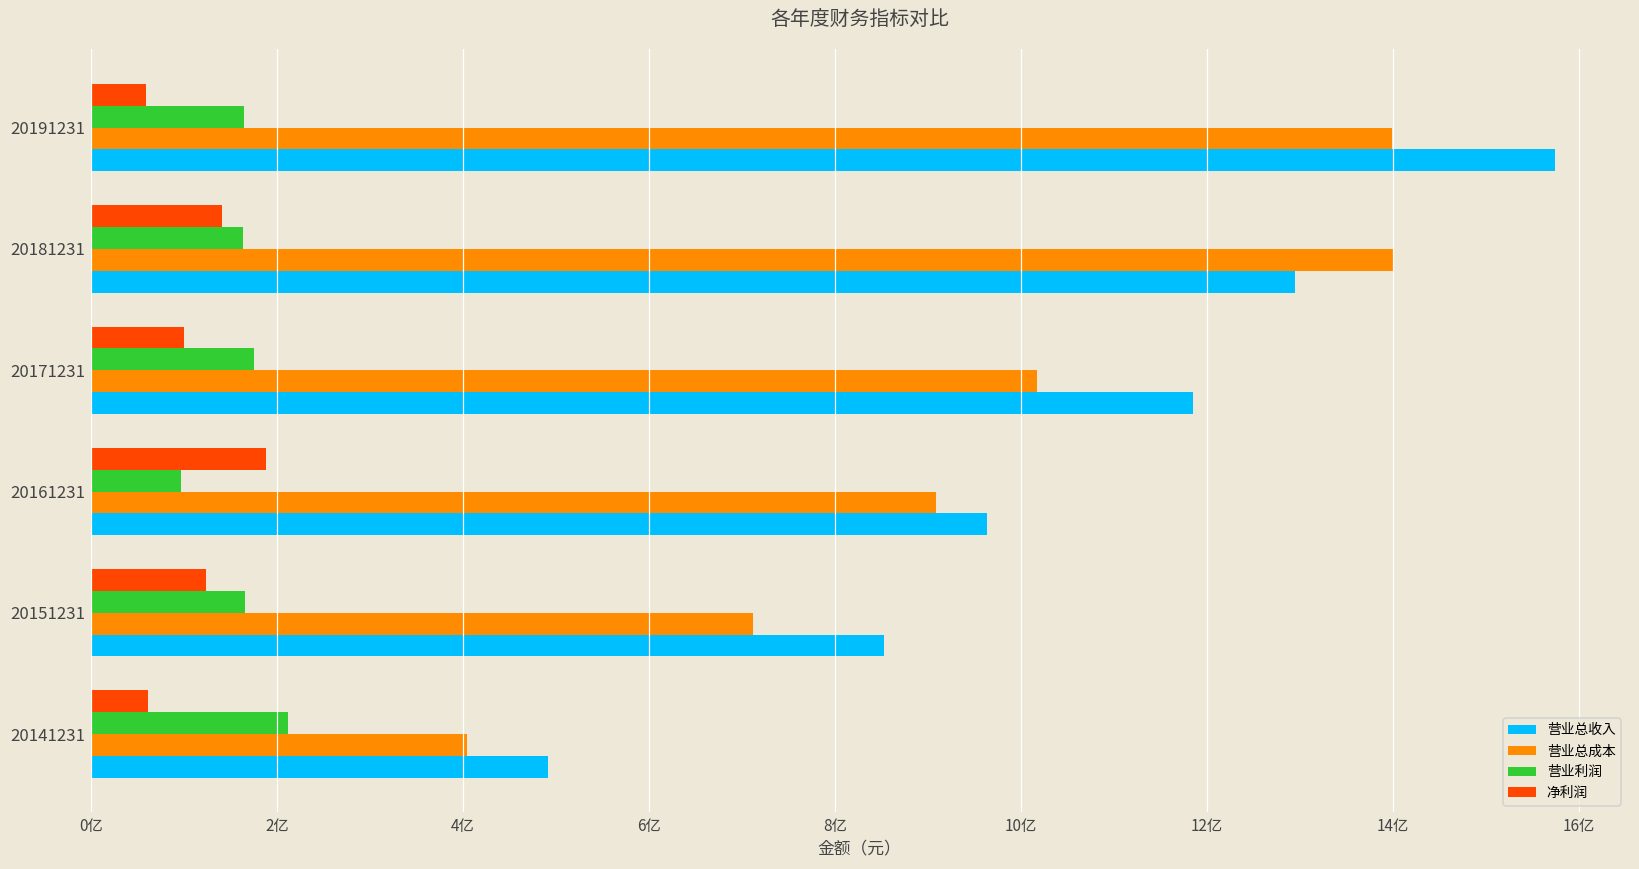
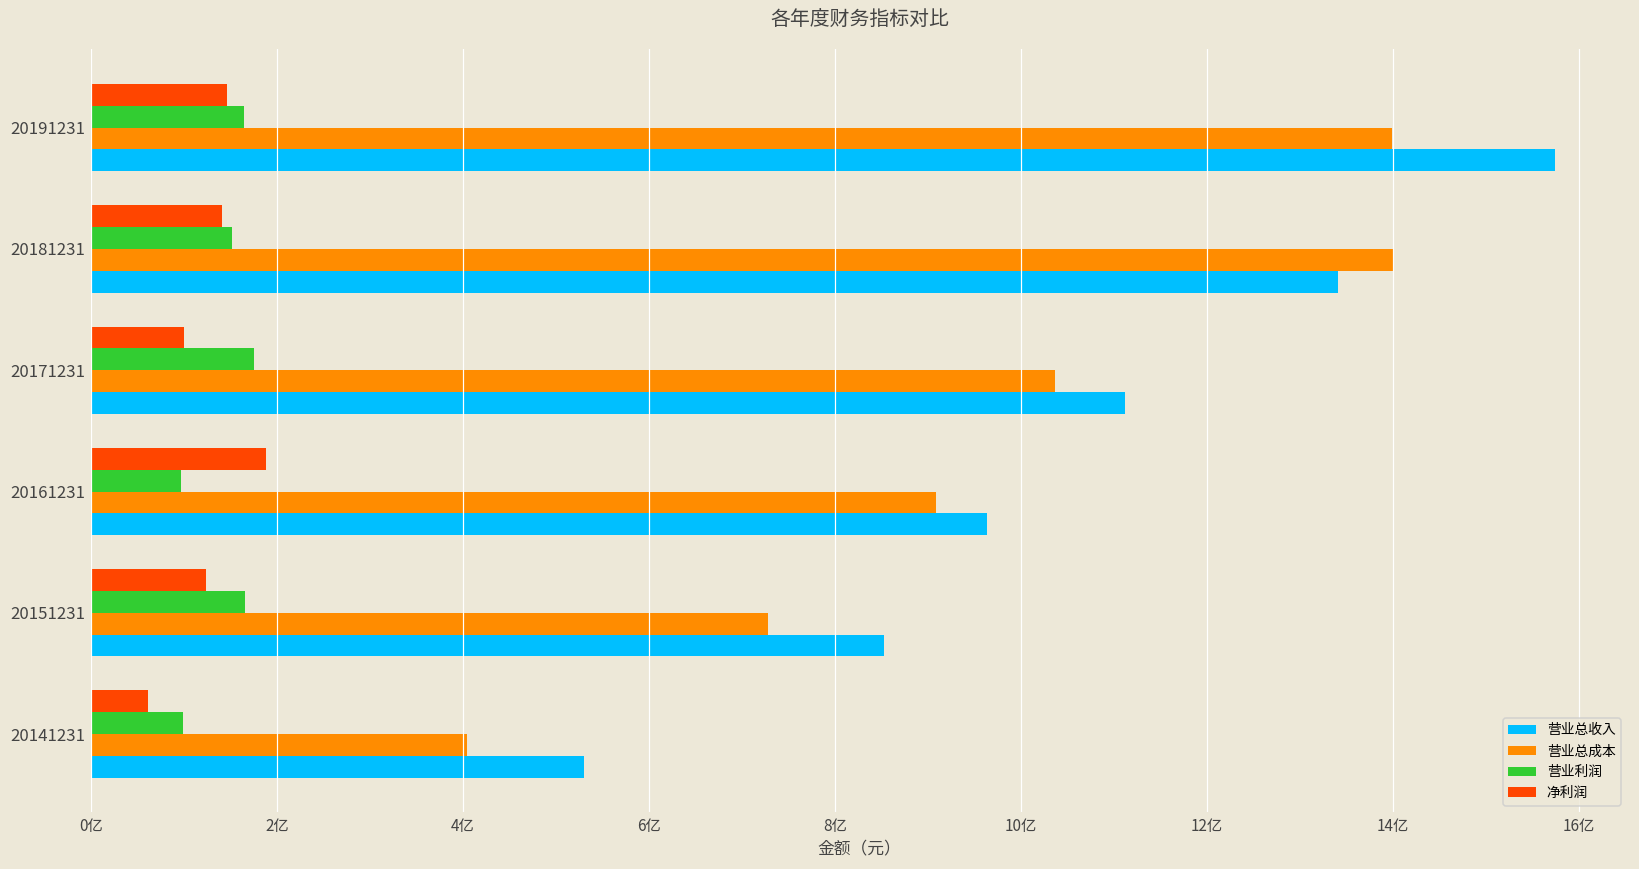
净利润, 20191231: 0.6亿 -> 1.5亿
营业利润, 20181231: 1.6亿 -> 1.5亿
营业总收入, 20181231: 12.9亿 -> 13.4亿
营业总成本, 20171231: 10.2亿 -> 10.4亿
营业总收入, 20171231: 11.9亿 -> 11.1亿
营业总成本, 20151231: 7.1亿 -> 7.3亿
营业利润, 20141231: 2.1亿 -> 1.0亿
营业总收入, 20141231: 4.9亿 -> 5.3亿
